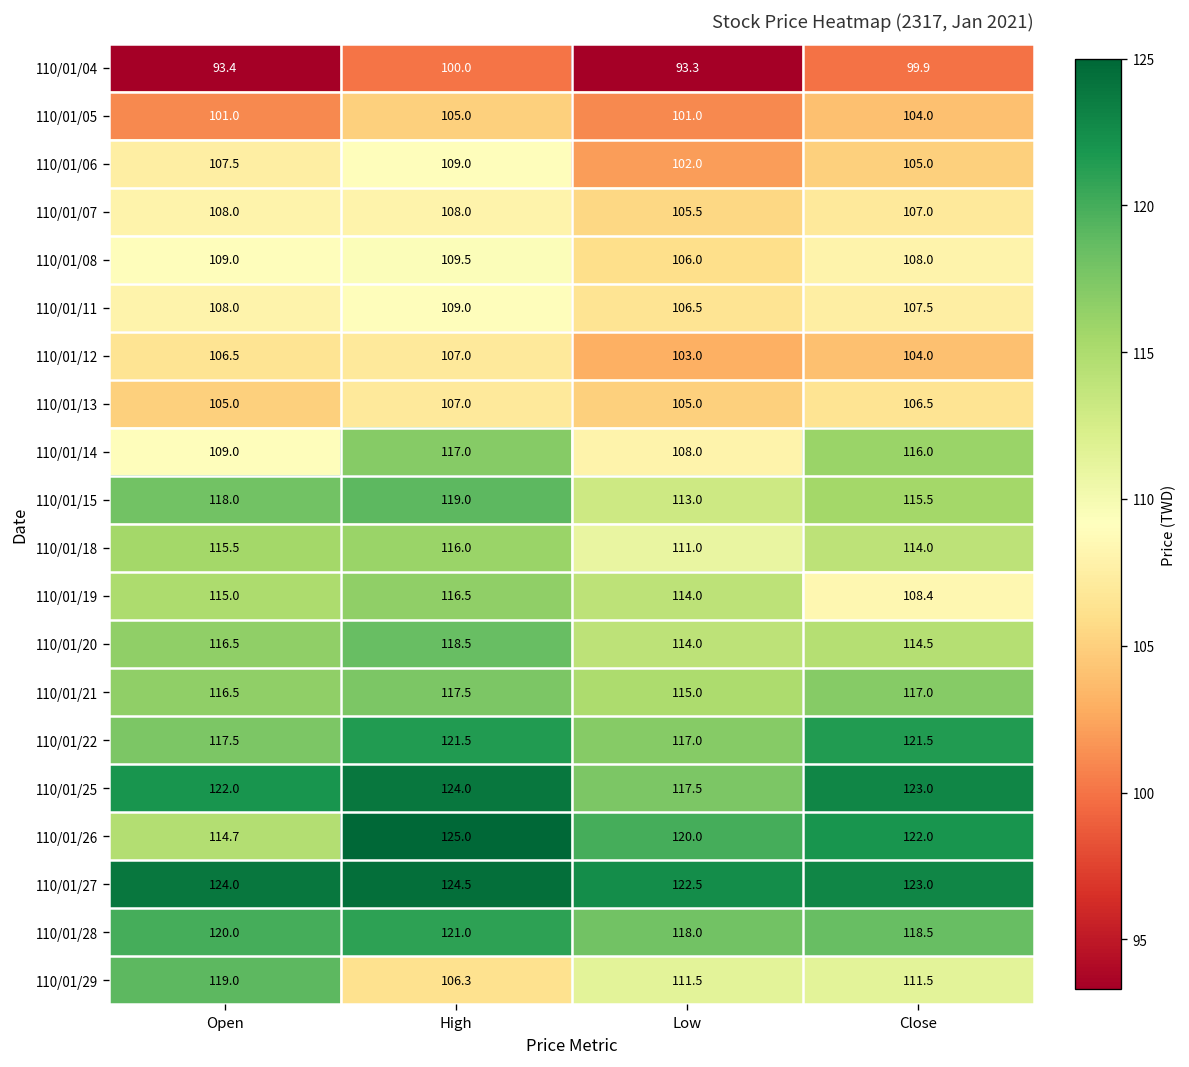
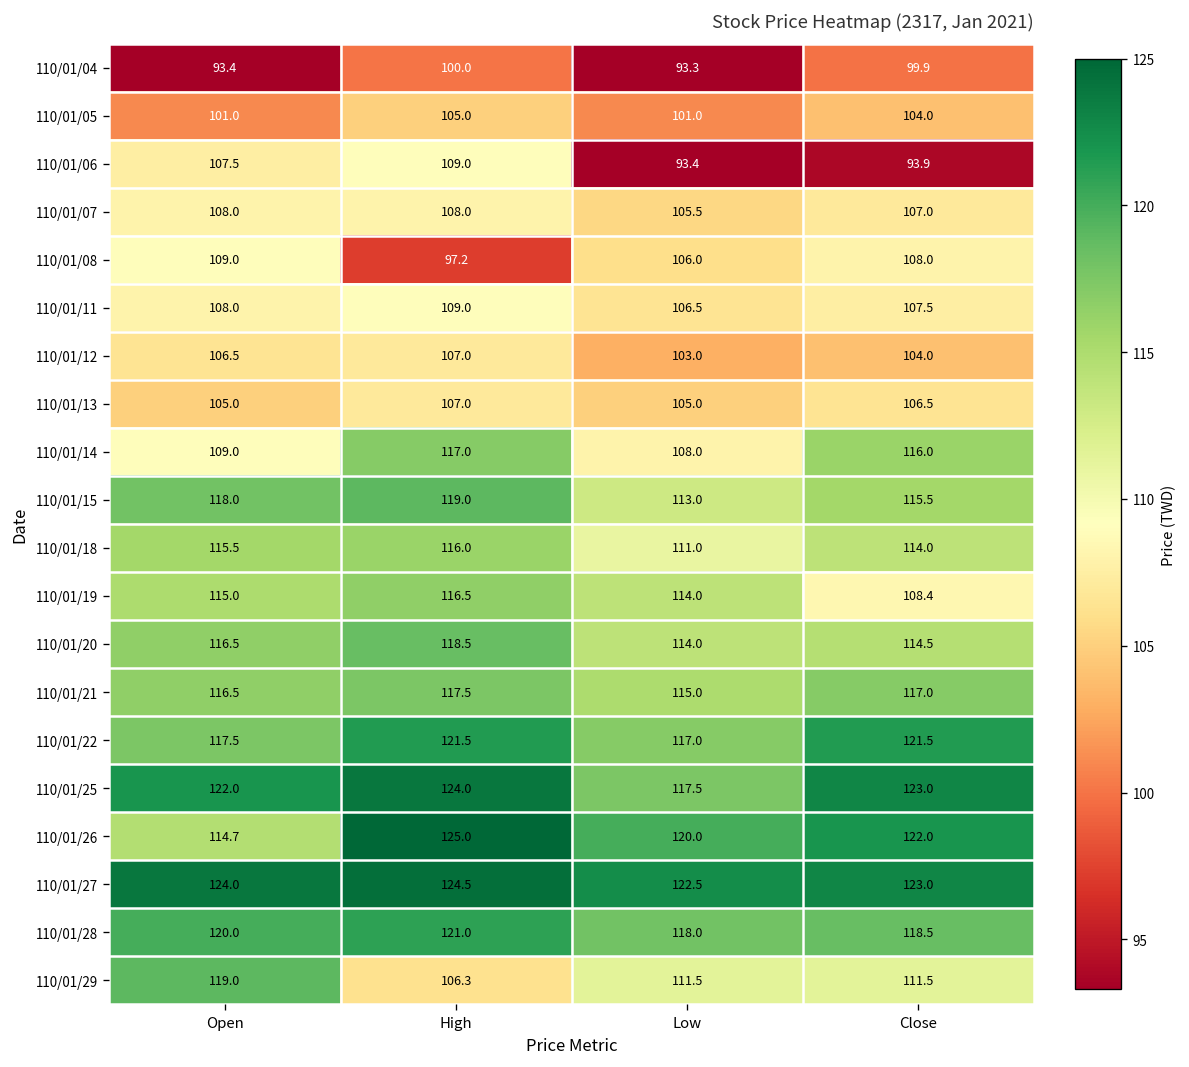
110/01/06, Low: 102.0 -> 93.4
110/01/06, Close: 105.0 -> 93.9
110/01/08, High: 109.5 -> 97.2
